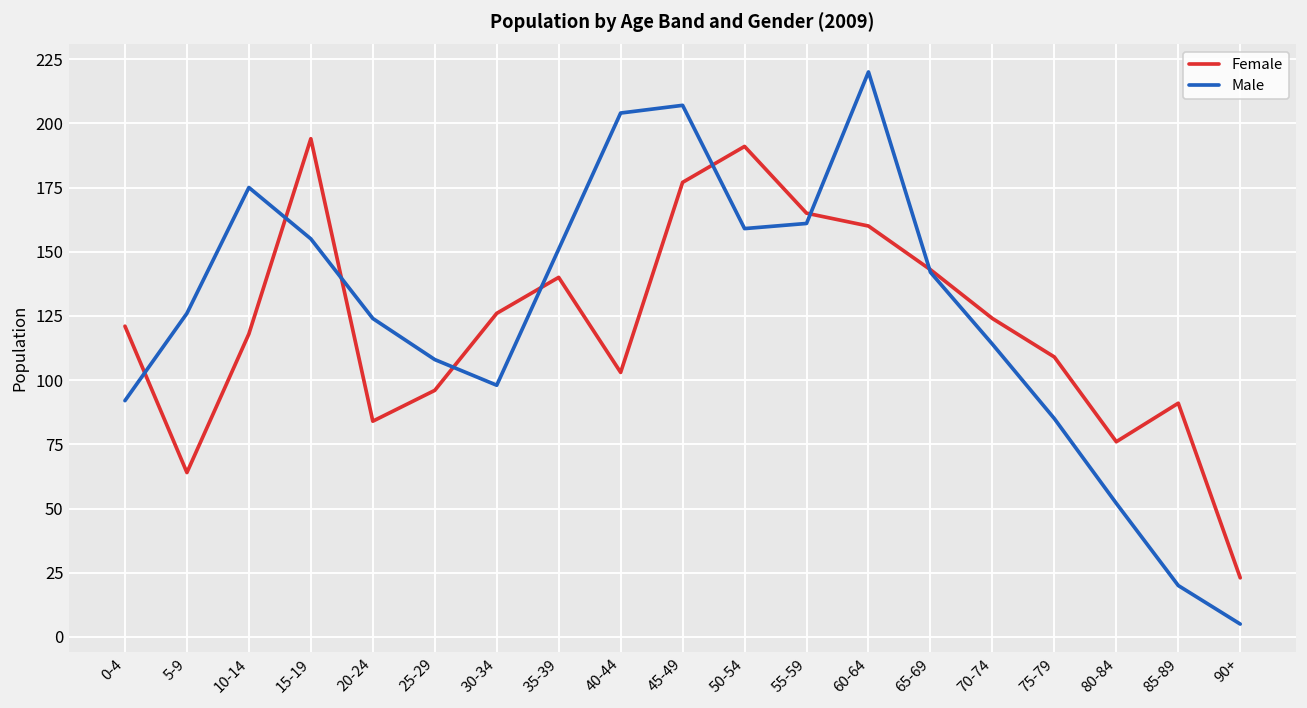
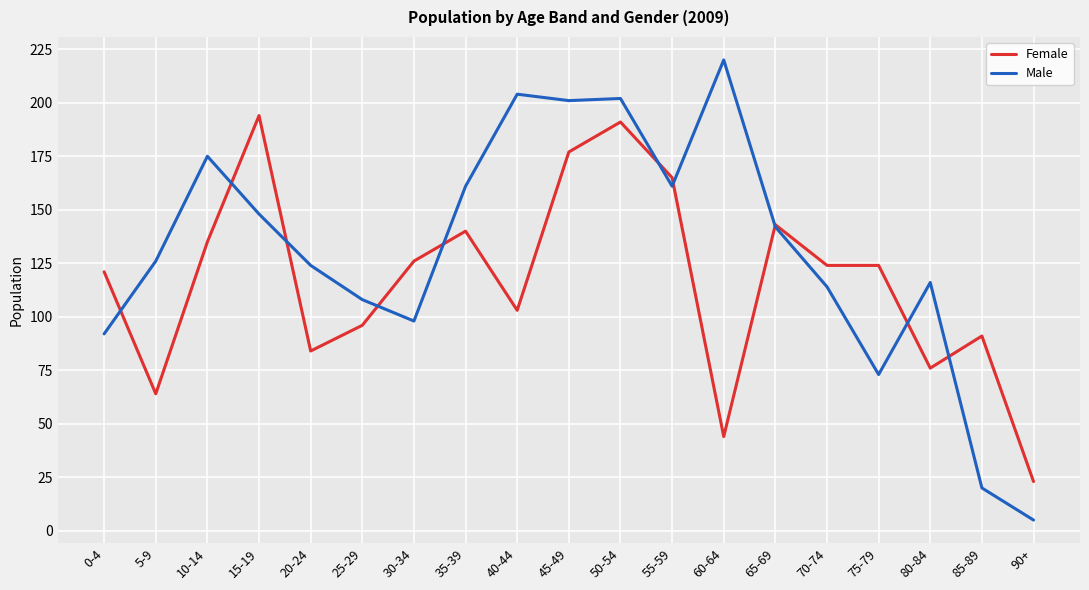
Female, 10-14: 118 -> 135
Male, 15-19: 155 -> 148
Male, 35-39: 151 -> 161
Male, 45-49: 207 -> 201
Male, 50-54: 159 -> 202
Female, 60-64: 160 -> 44
Female, 75-79: 109 -> 124
Male, 75-79: 85 -> 73
Male, 80-84: 52 -> 116
